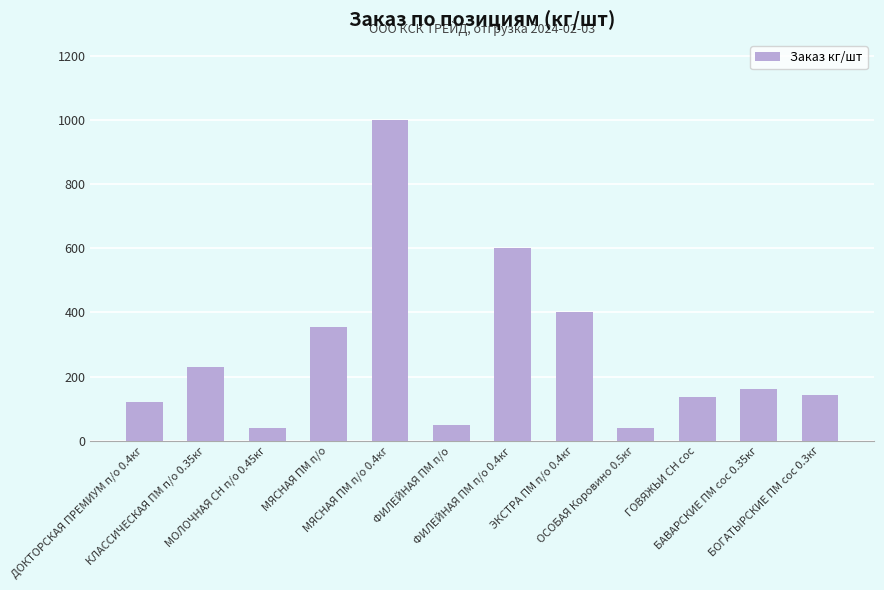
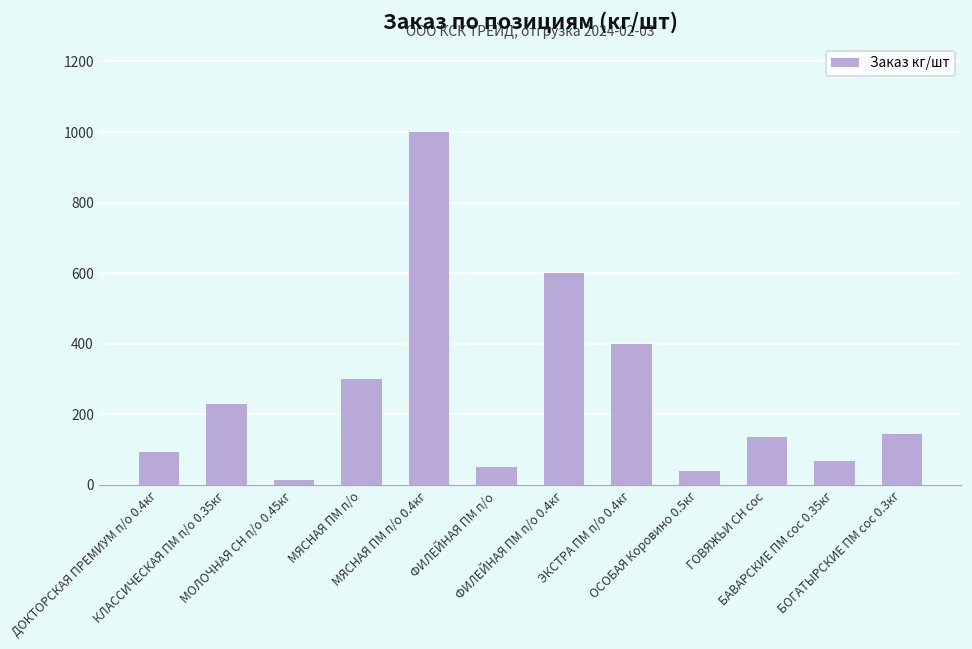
ДОКТОРСКАЯ ПРЕМИУМ п/о 0.4кг: 120 -> 90
МОЛОЧНАЯ СН п/о 0.45кг: 40 -> 10
МЯСНАЯ ПМ п/о: 360 -> 300
БАВАРСКИЕ ПМ сос 0.35кг: 160 -> 70
